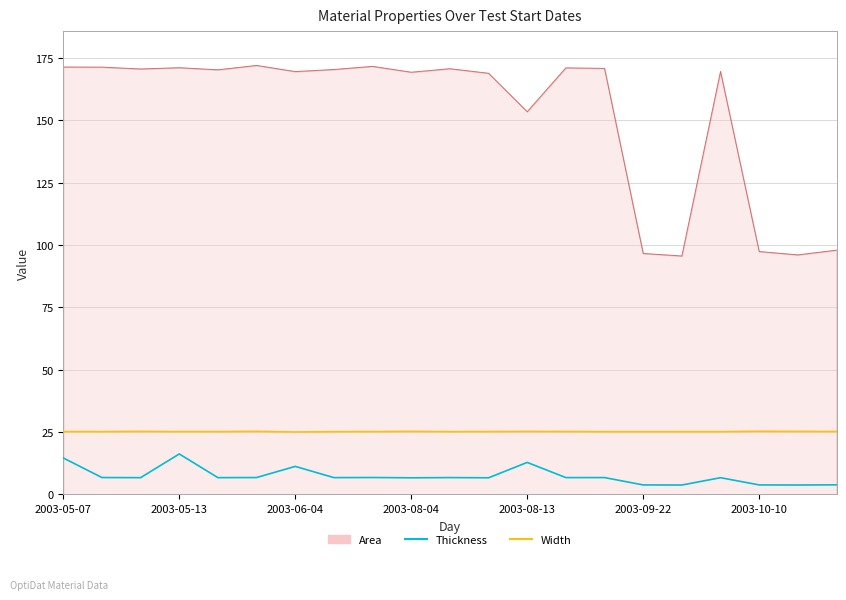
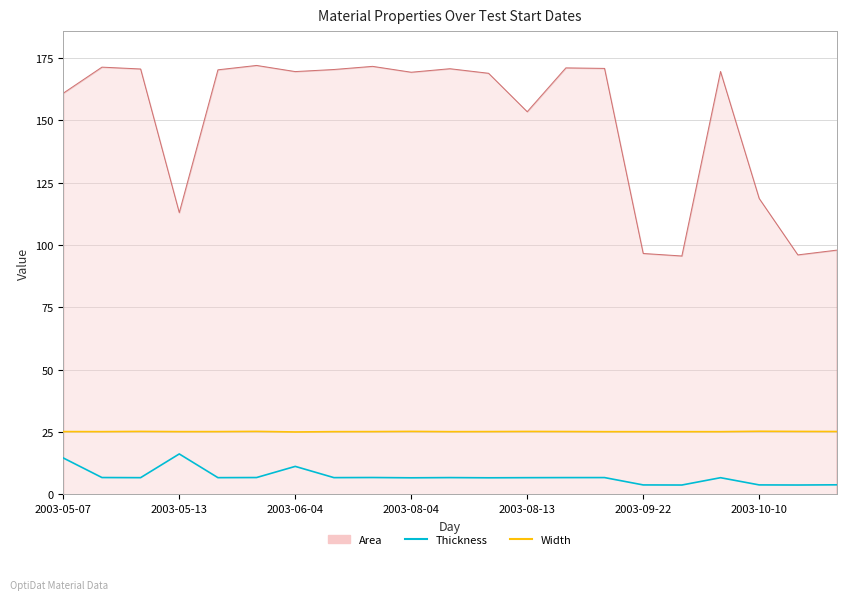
Area, 2003-05-07: 171 -> 161
Area, 2003-05-13: 171 -> 113
Thickness, 2003-08-13: 13 -> 7
Area, 2003-10-10: 97 -> 119
